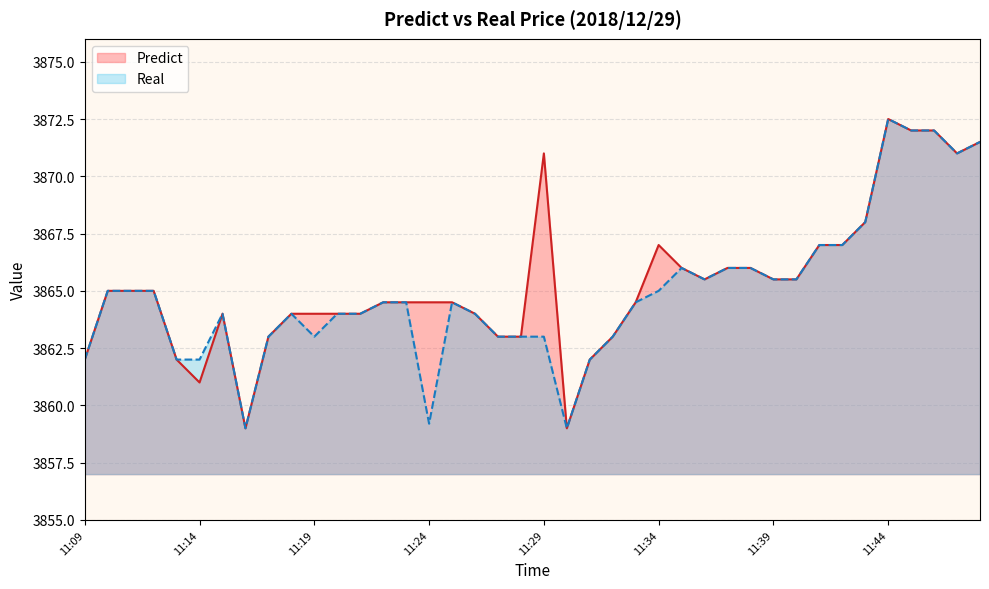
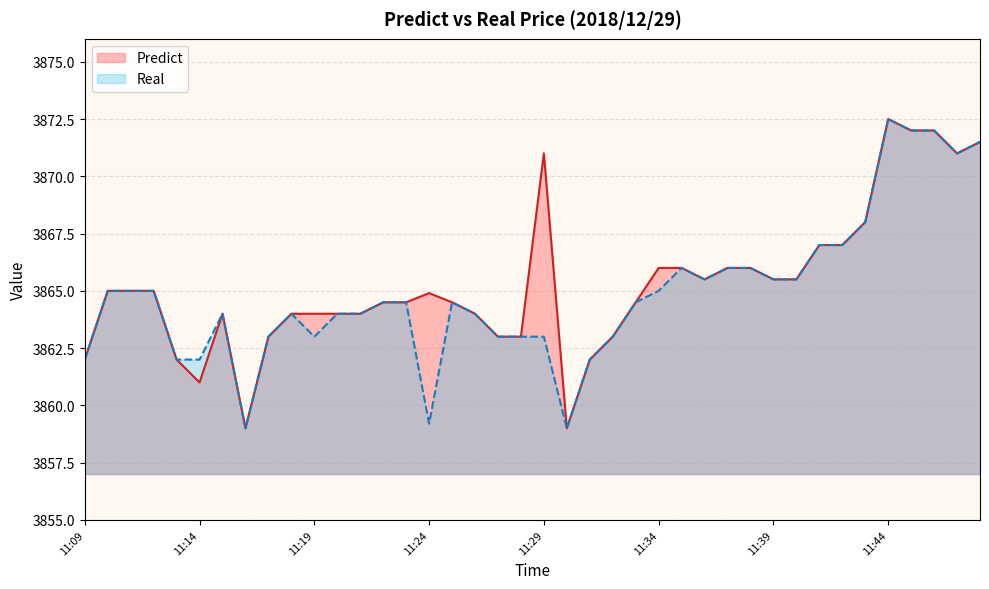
Predict, 11:24: 3864.5 -> 3864.9
Predict, 11:34: 3867 -> 3866
